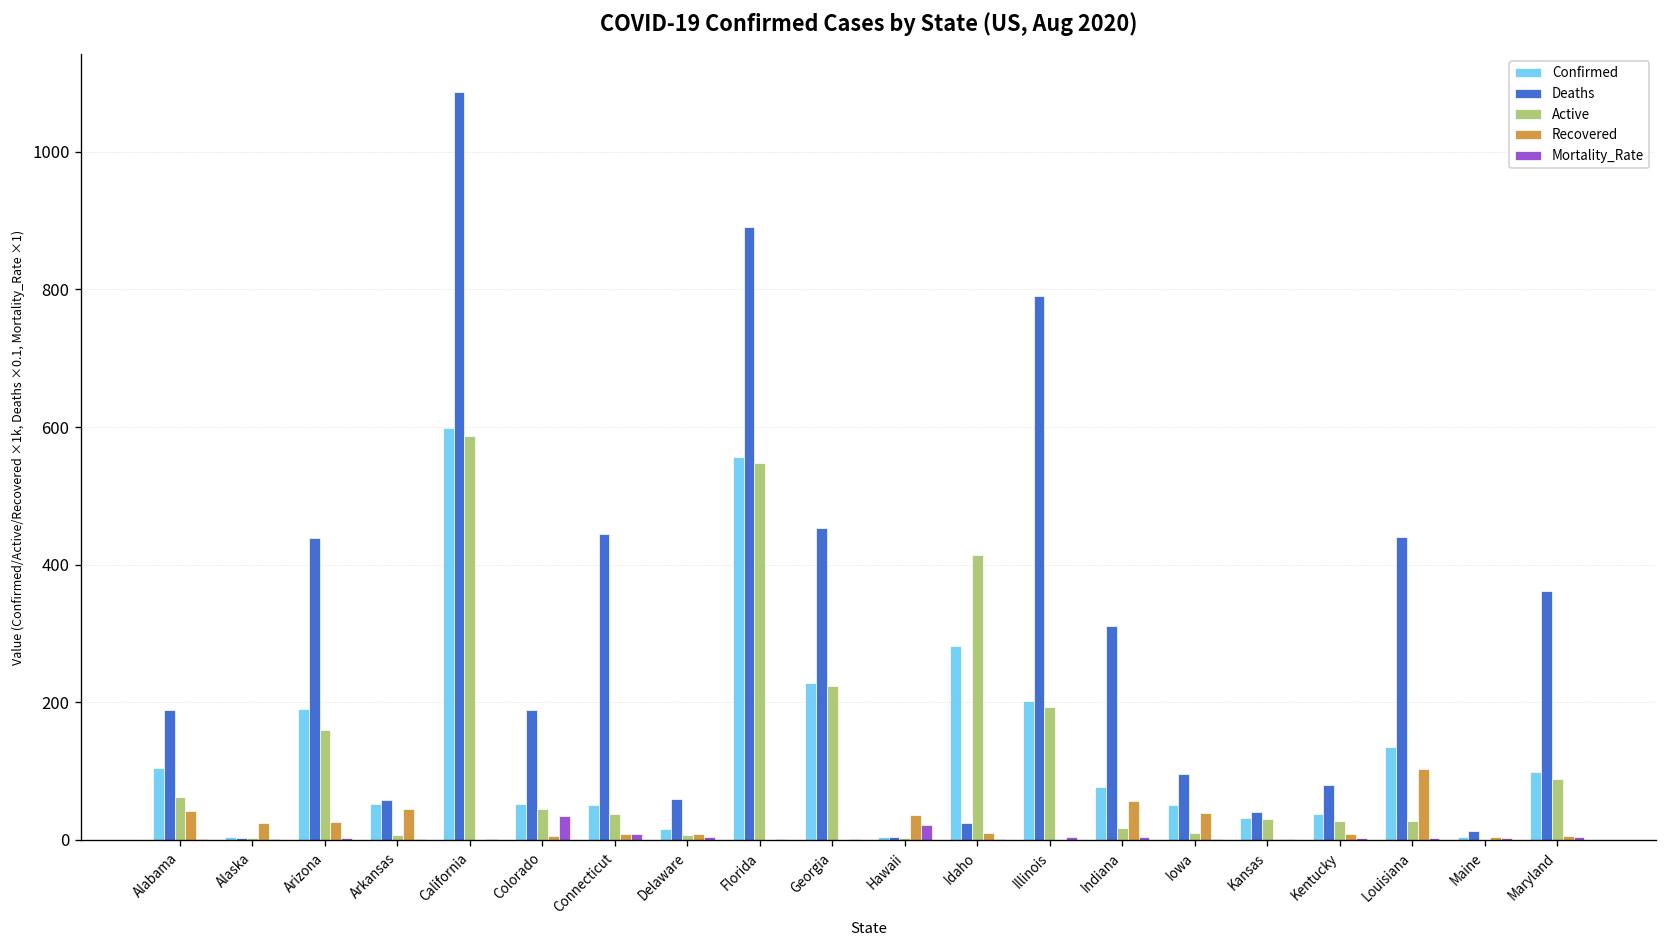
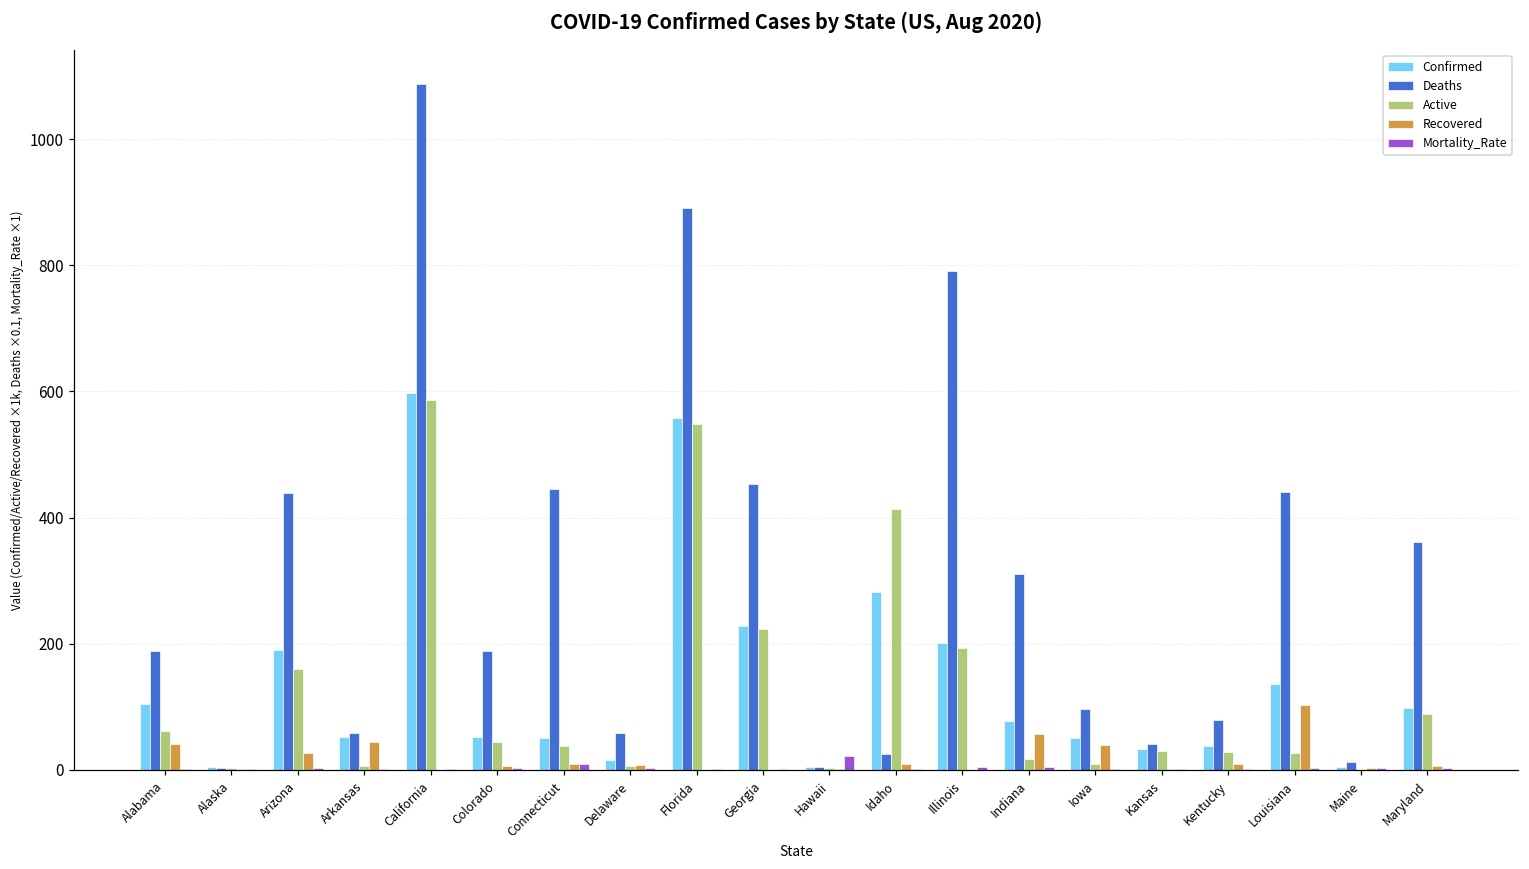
Recovered, Alaska: 20 -> 0
Mortality_Rate, Colorado: 30 -> 0
Recovered, Hawaii: 40 -> 0
